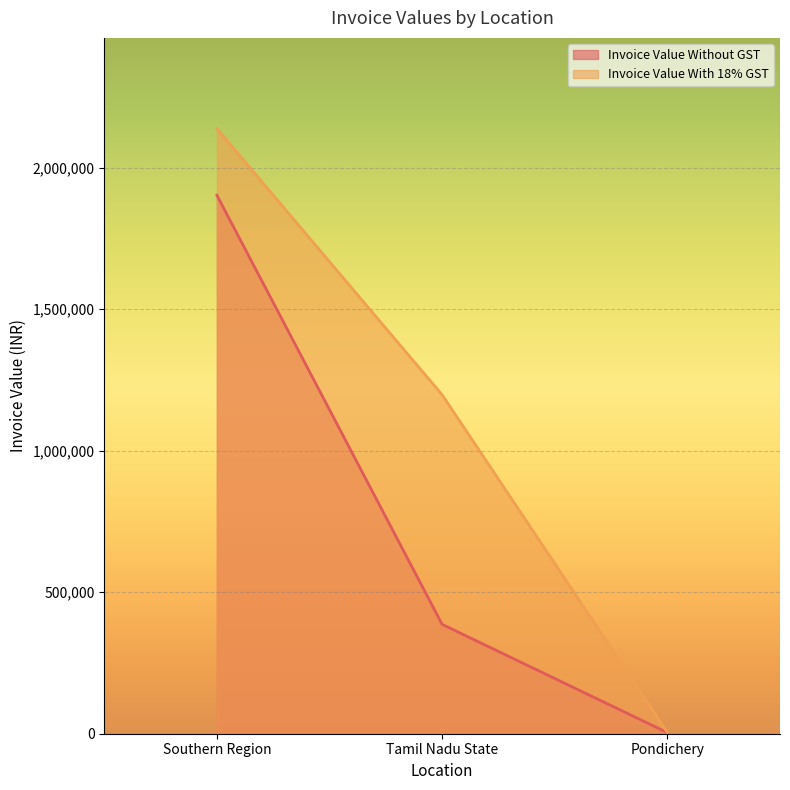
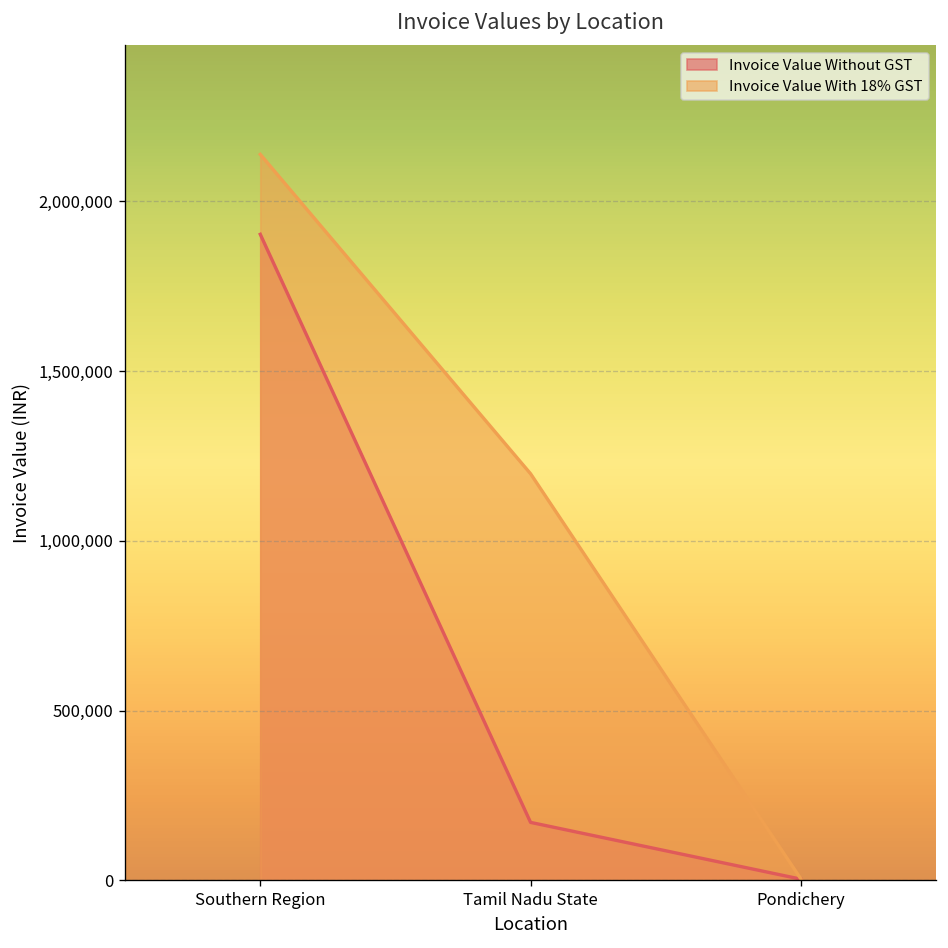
Invoice Value Without GST, Tamil Nadu State: 390,000 -> 170,000
